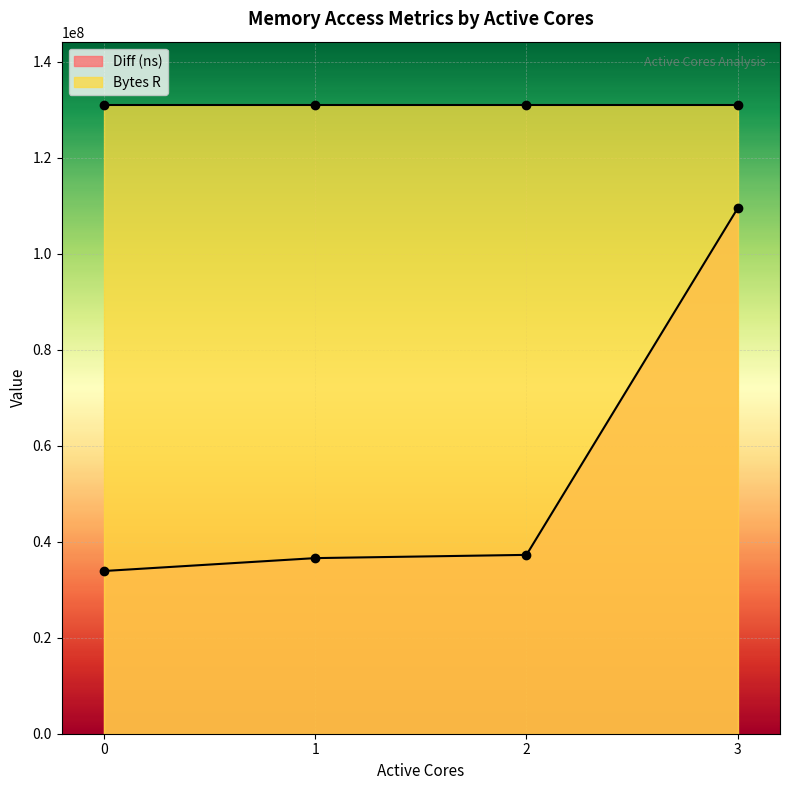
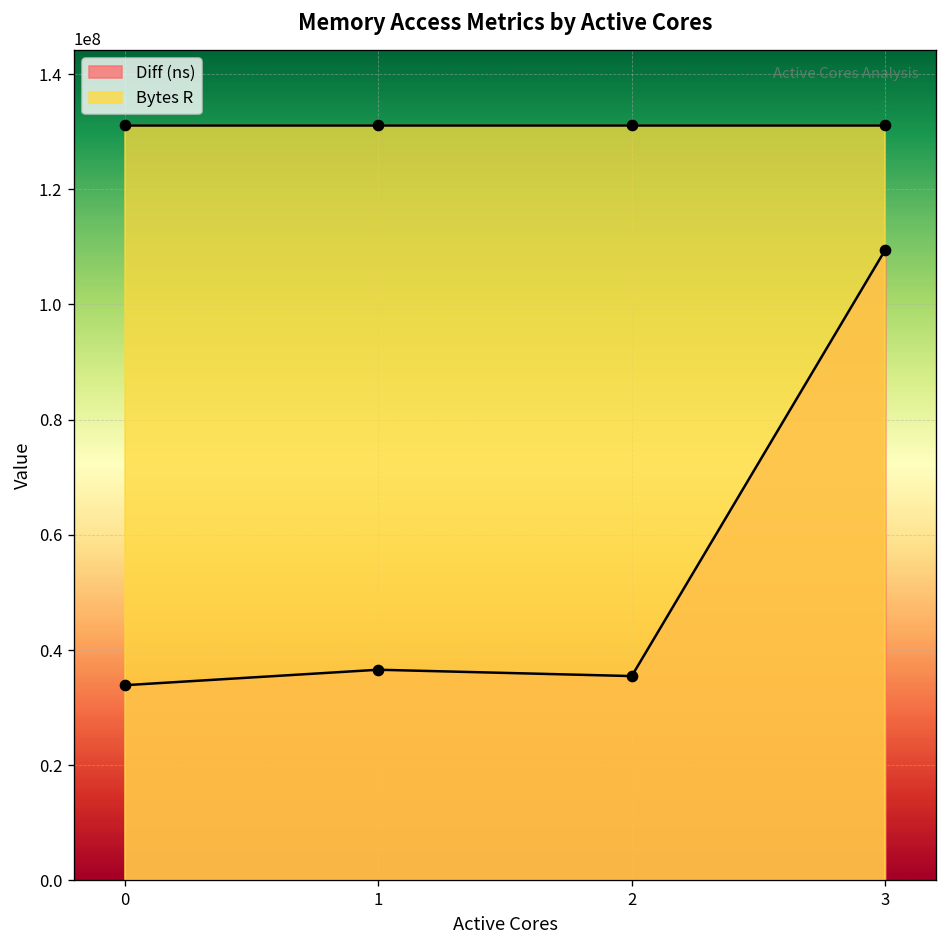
Diff (ns), 2: 37000000 -> 35000000
